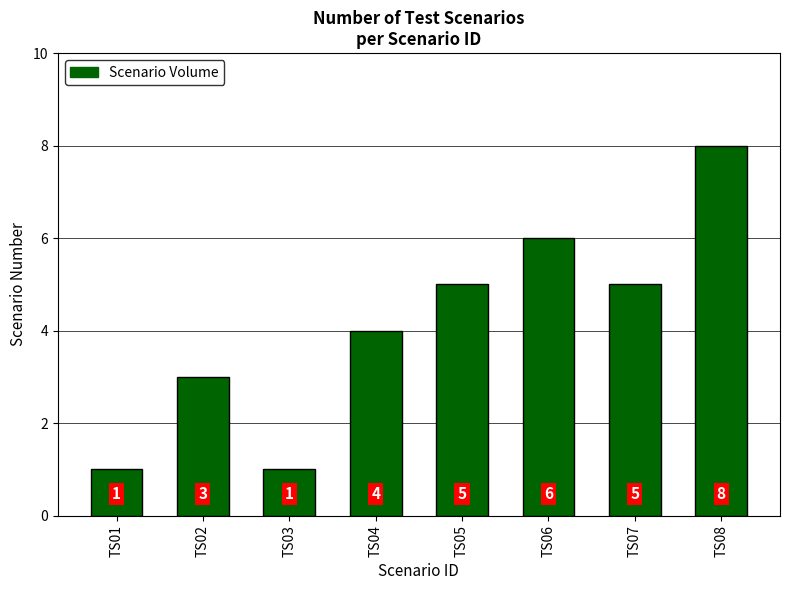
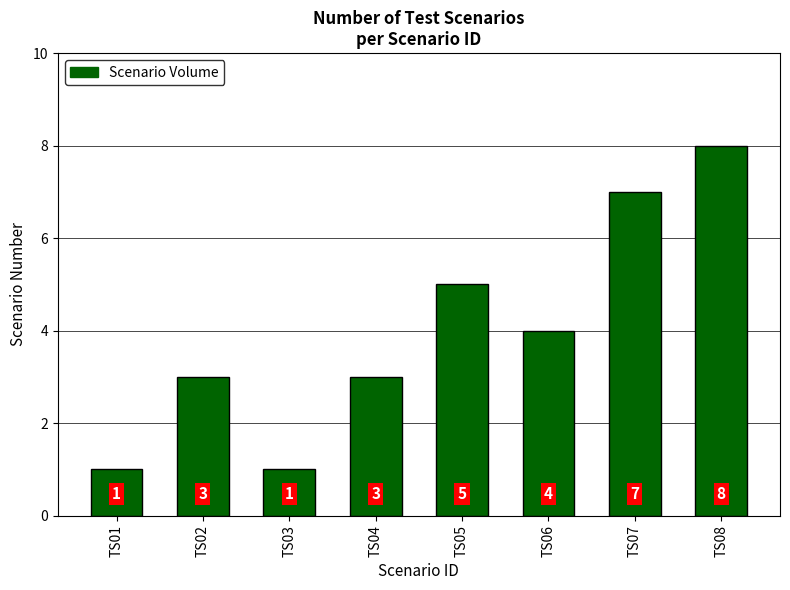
TS04: 4 -> 3
TS06: 6 -> 4
TS07: 5 -> 7
